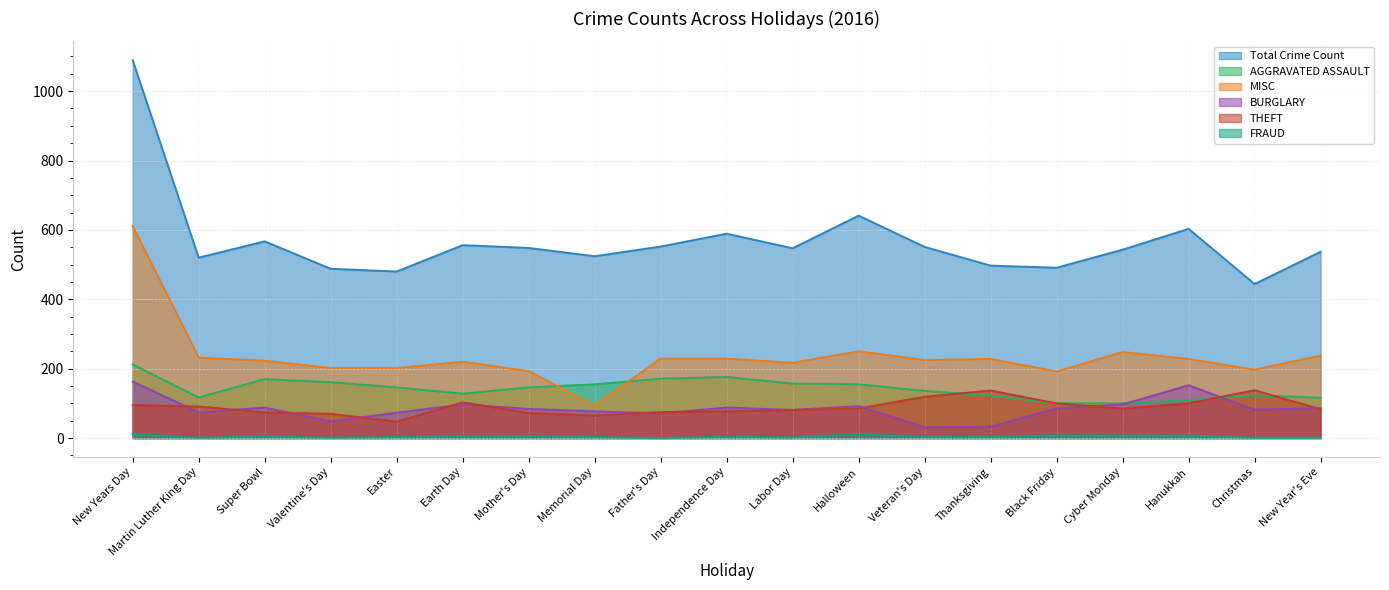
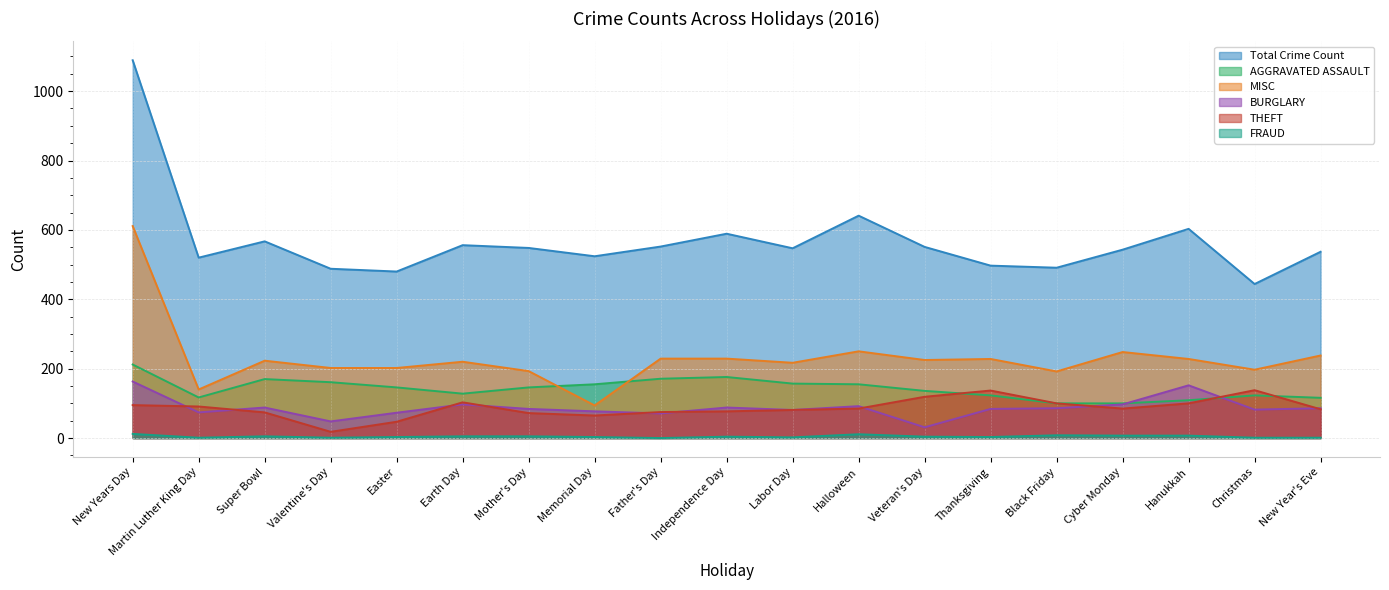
MISC, Martin Luther King Day: 230 -> 140
THEFT, Valentine's Day: 70 -> 20
BURGLARY, Thanksgiving: 30 -> 80
